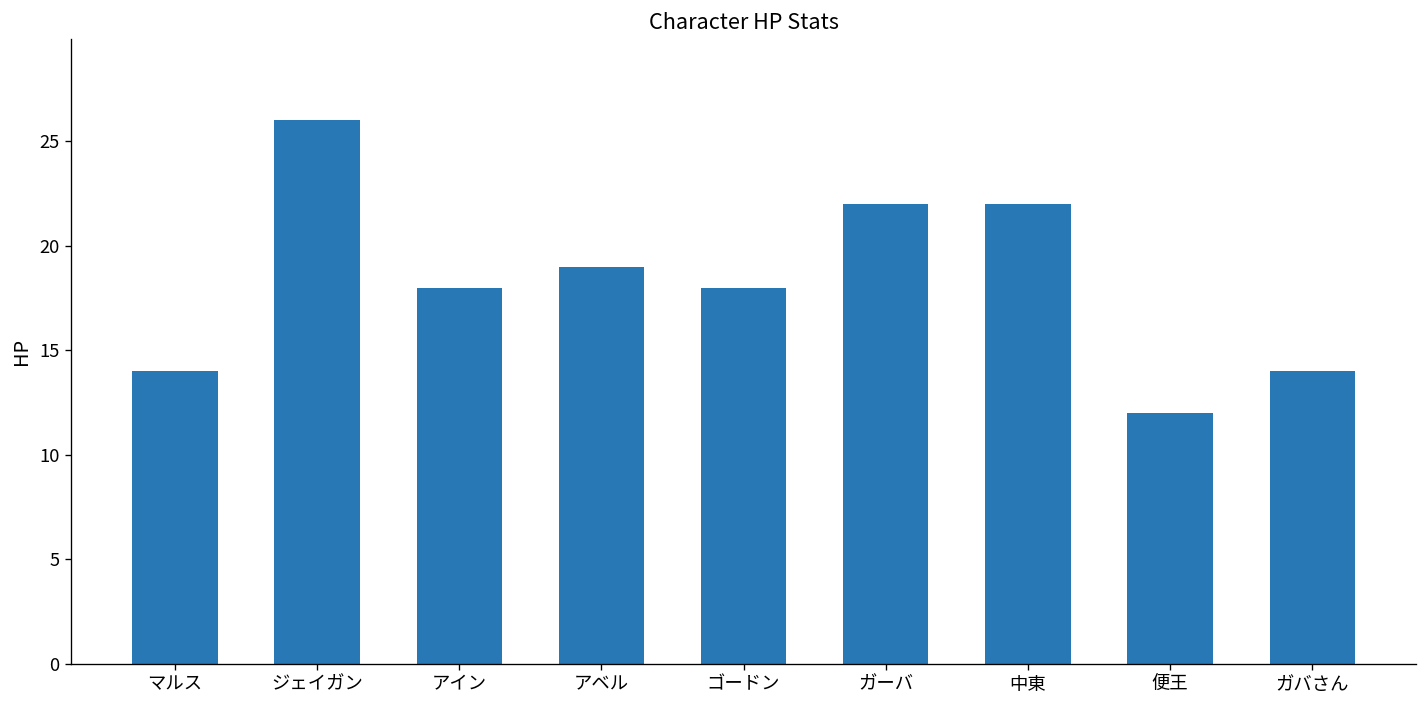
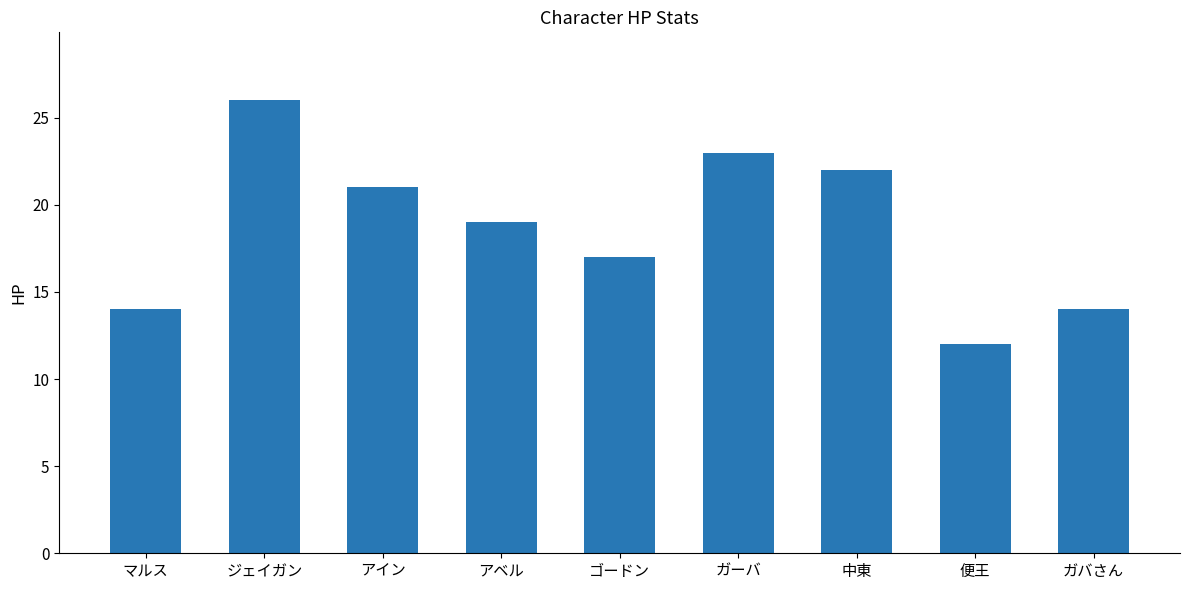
アイン: 18 -> 21
ゴードン: 18 -> 17
ガーバ: 22 -> 23
